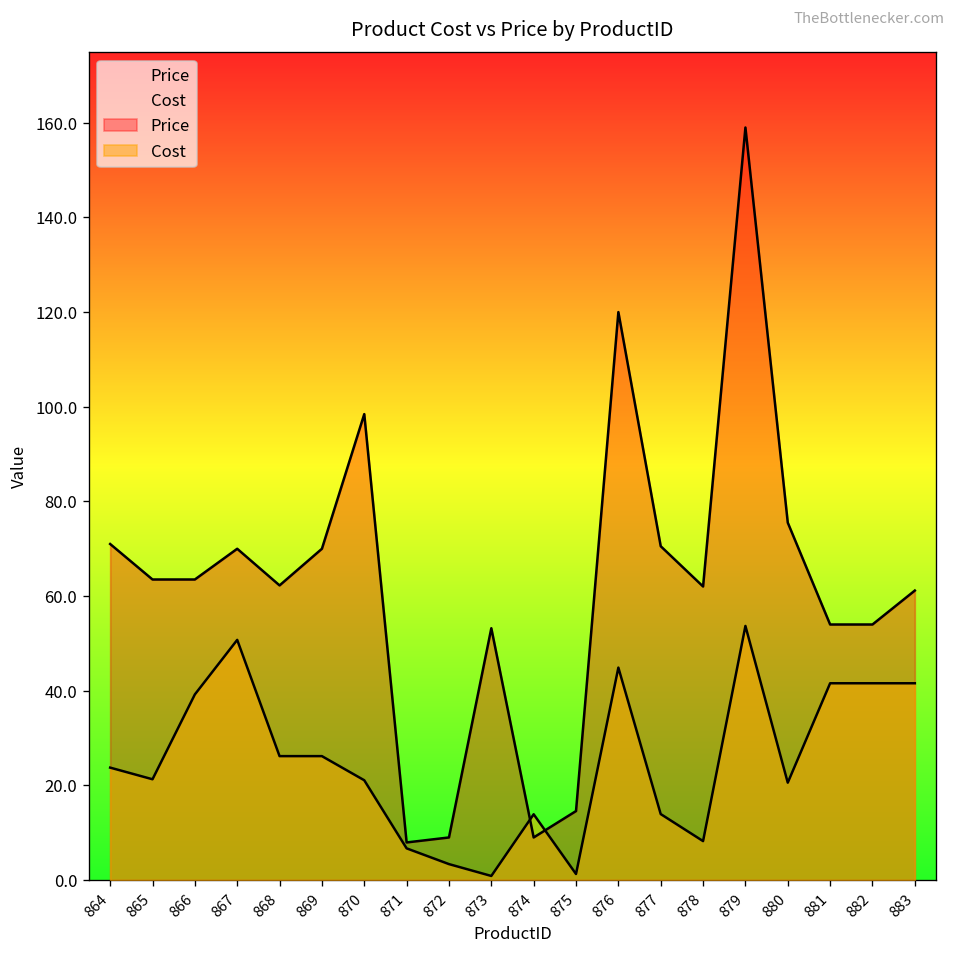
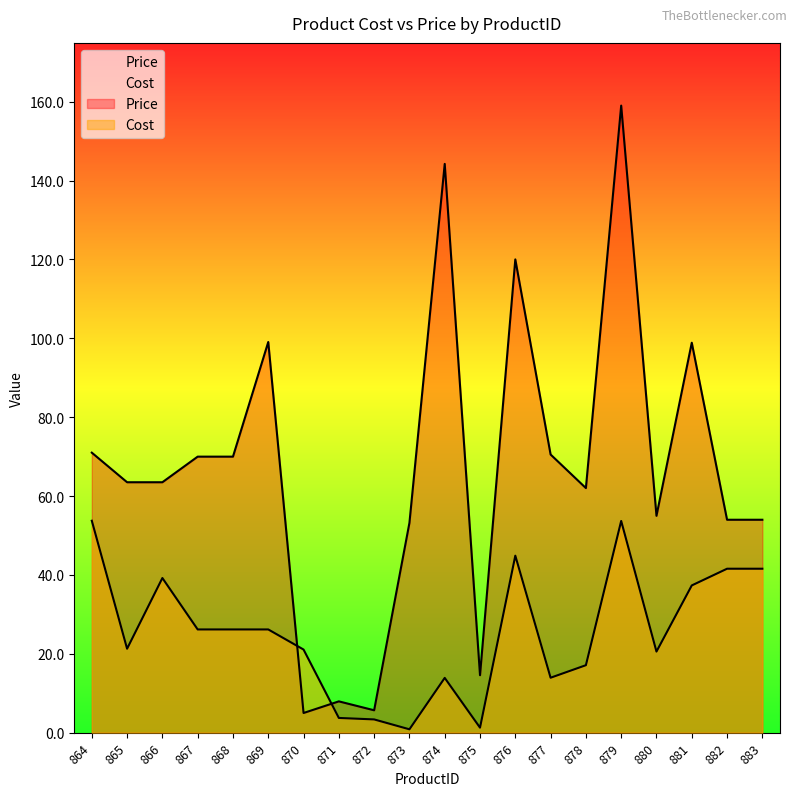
Cost, 864: 24 -> 54
Cost, 867: 51 -> 26
Price, 868: 62 -> 70
Price, 869: 70 -> 99
Price, 870: 98 -> 5
Cost, 871: 7 -> 4
Price, 872: 9 -> 6
Price, 874: 9 -> 144
Cost, 878: 8 -> 17
Price, 880: 76 -> 55
Price, 881: 54 -> 99
Cost, 881: 42 -> 37
Price, 883: 61 -> 54
